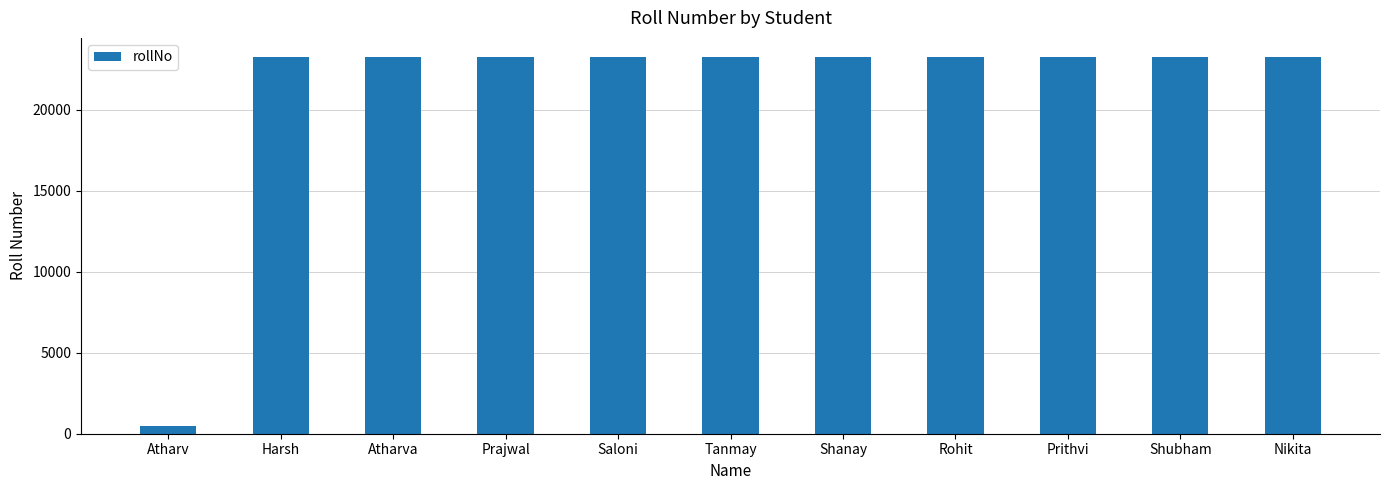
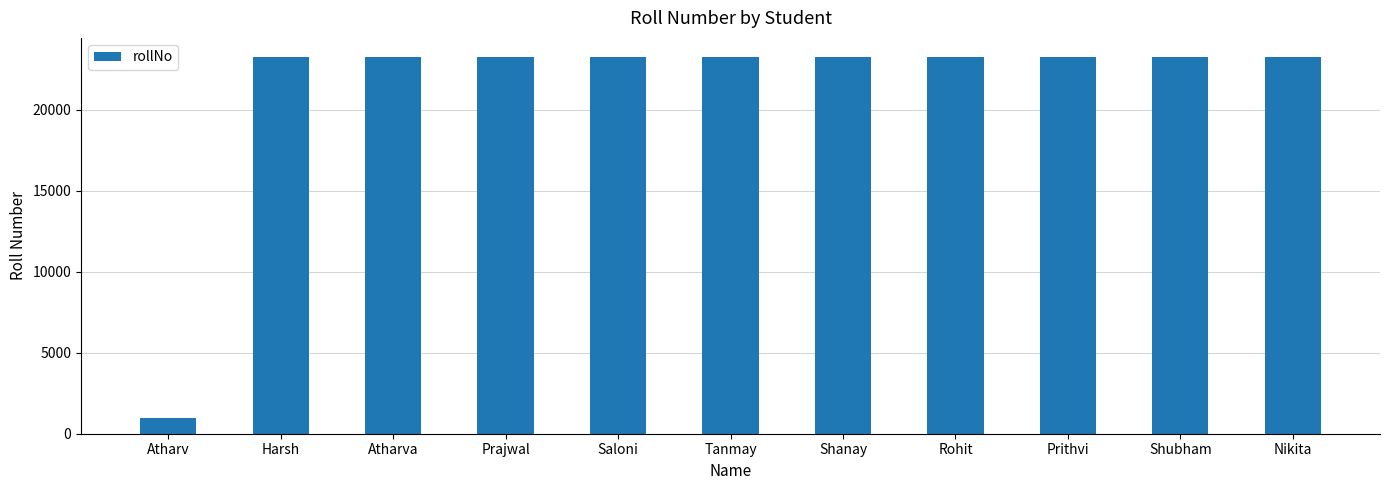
Atharv: 500 -> 1000
